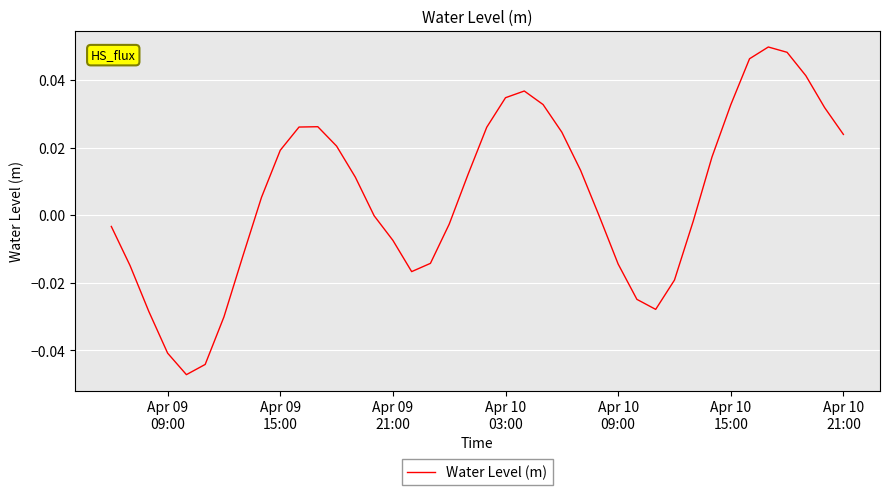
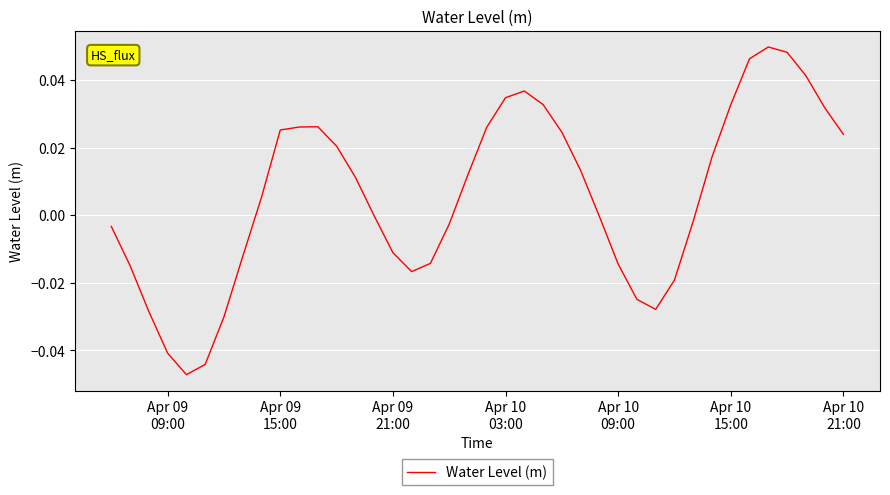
Apr 09 15:00: 0.019 -> 0.025
Apr 09 21:00: -0.007 -> -0.011
